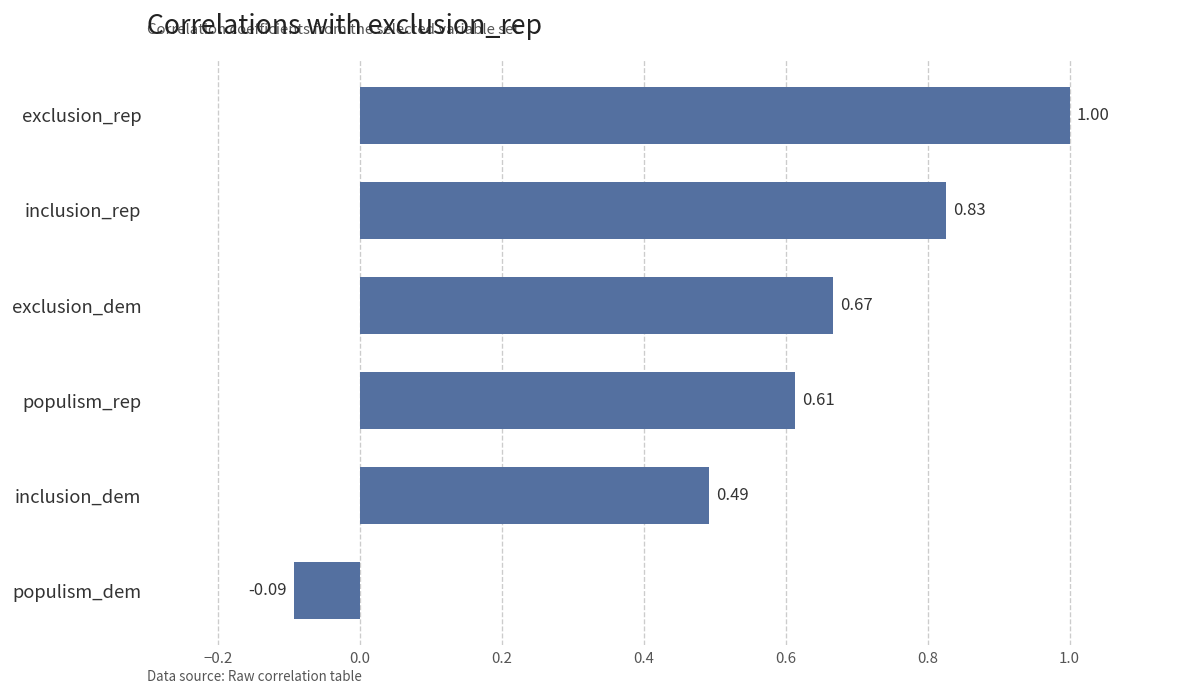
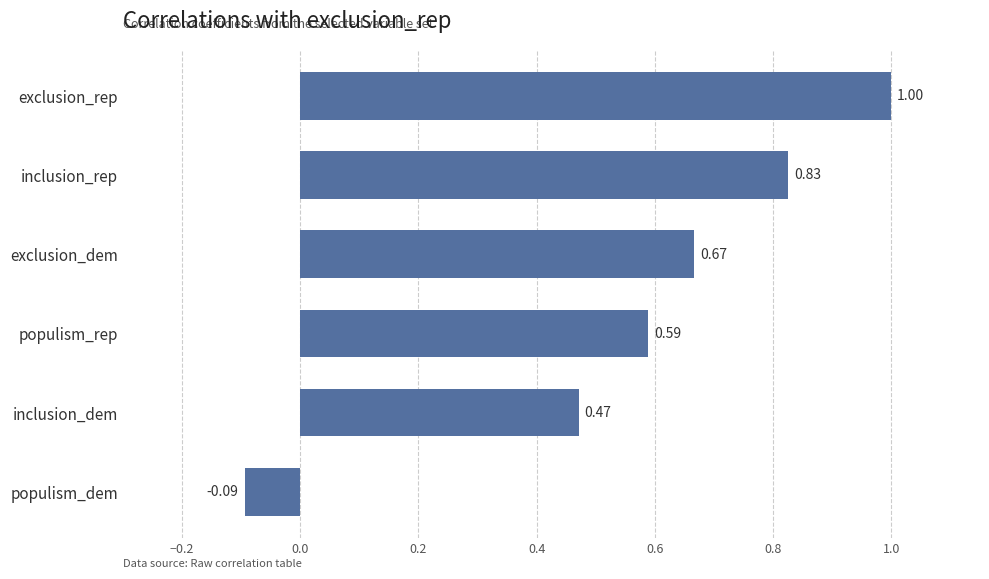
populism_rep: 0.61 -> 0.59
inclusion_dem: 0.49 -> 0.47
